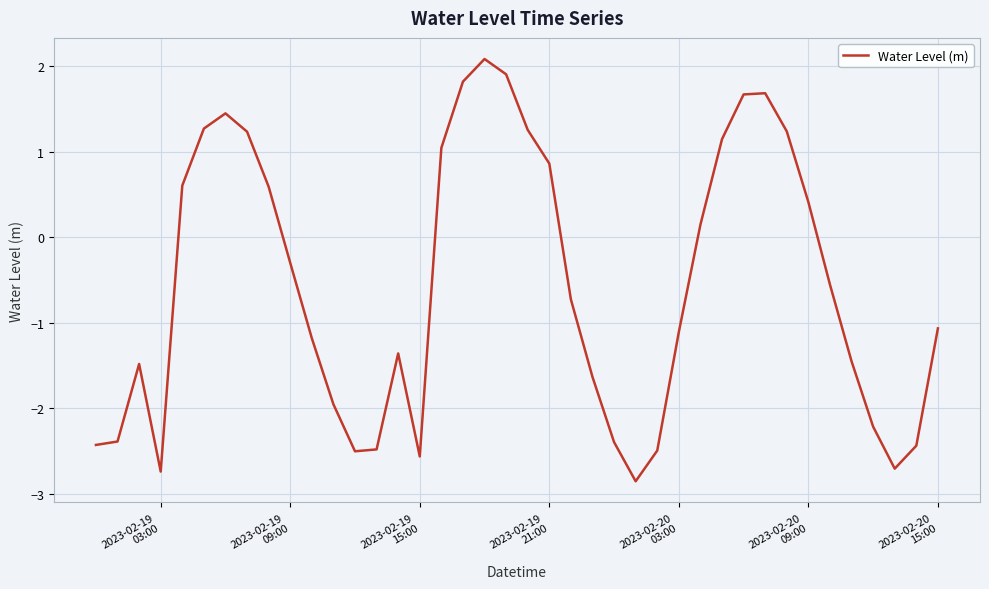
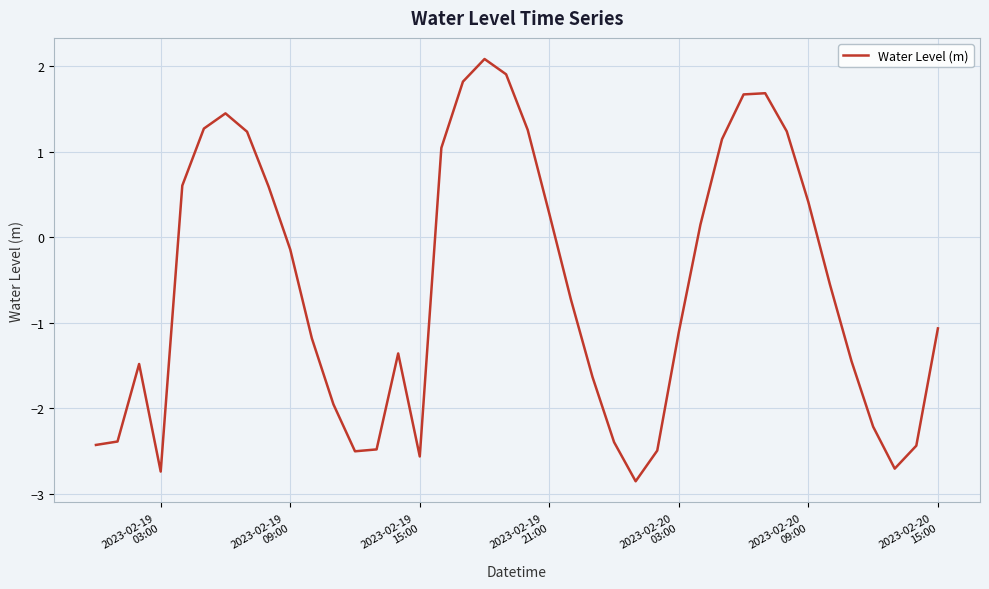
2023-02-19 09:00: -0.3 -> -0.1
2023-02-19 21:00: 0.9 -> 0.3
